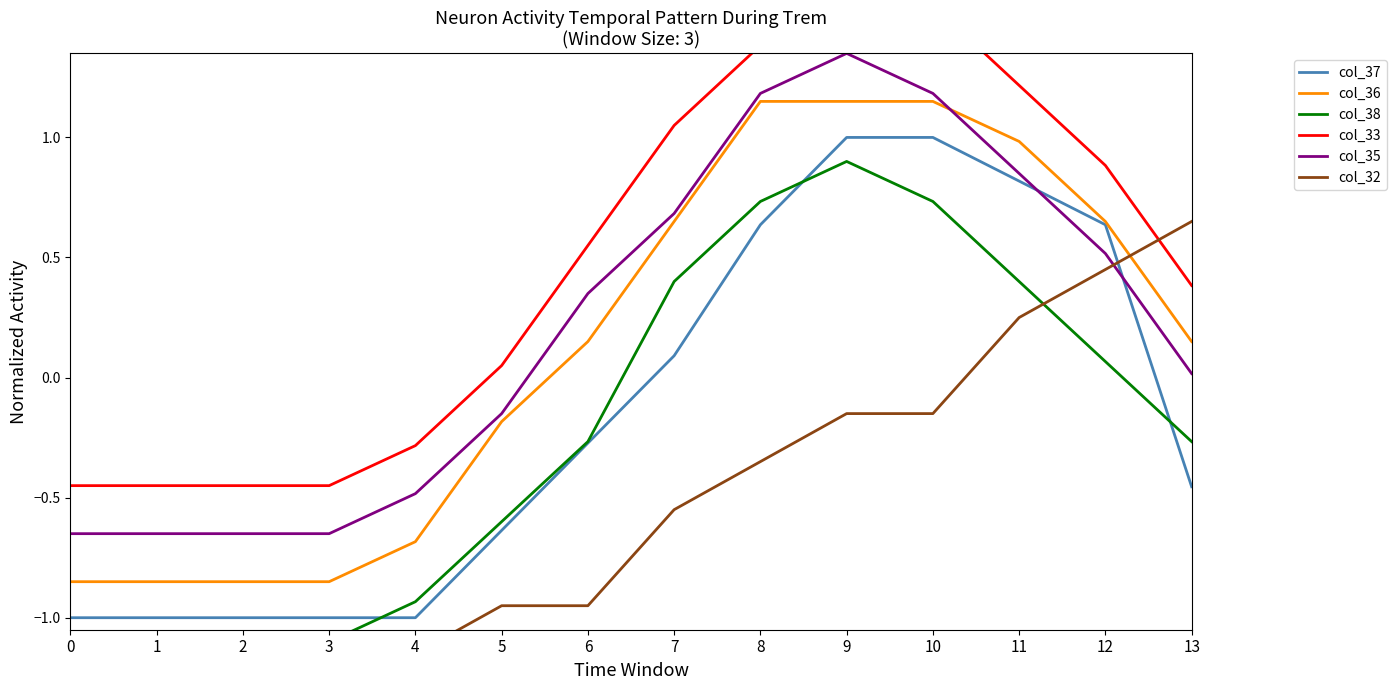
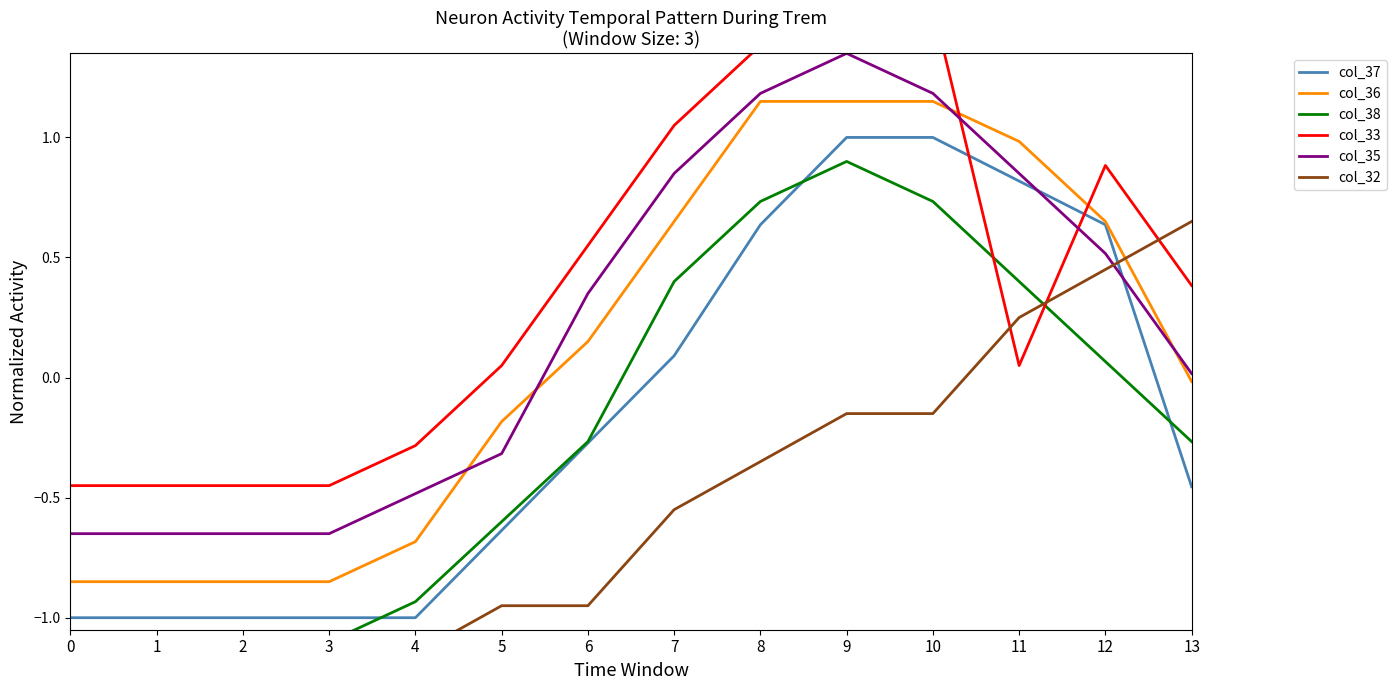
col_35, 5: -0.15 -> -0.32
col_35, 7: 0.68 -> 0.85
col_33, 11: 1.22 -> 0.05
col_36, 13: 0.15 -> -0.02
